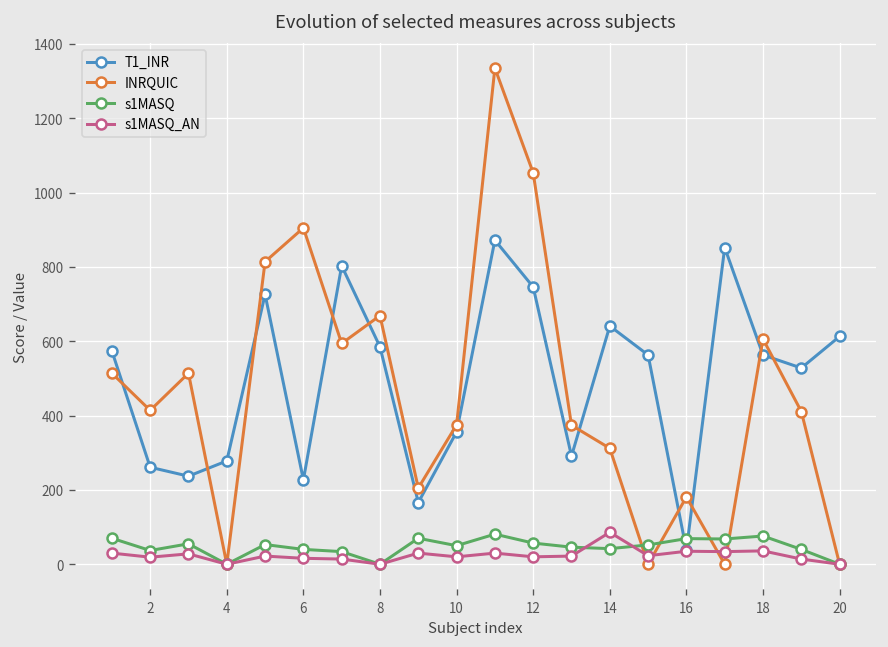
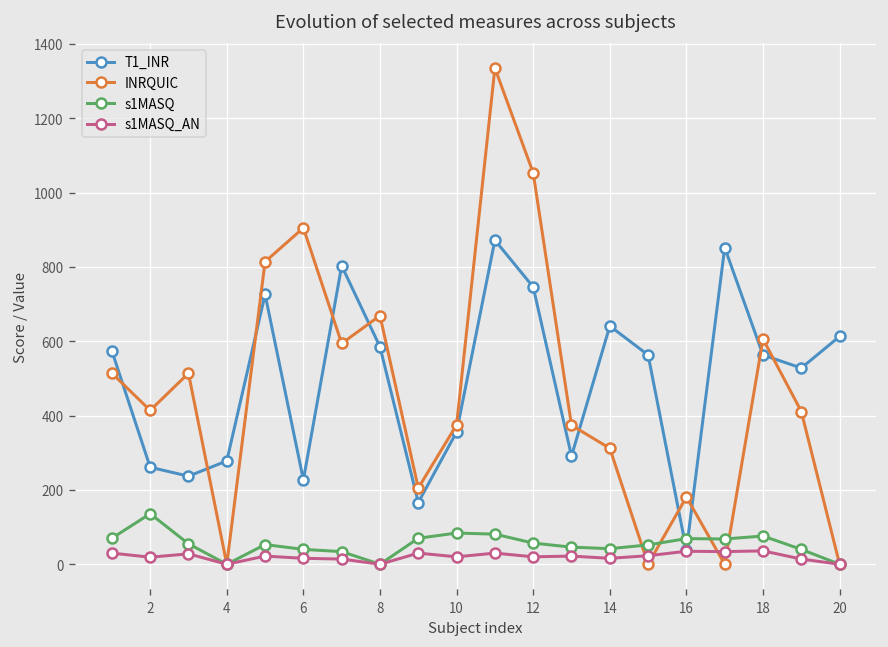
s1MASQ, 2: 40 -> 140
s1MASQ, 10: 50 -> 80
s1MASQ_AN, 14: 90 -> 20
